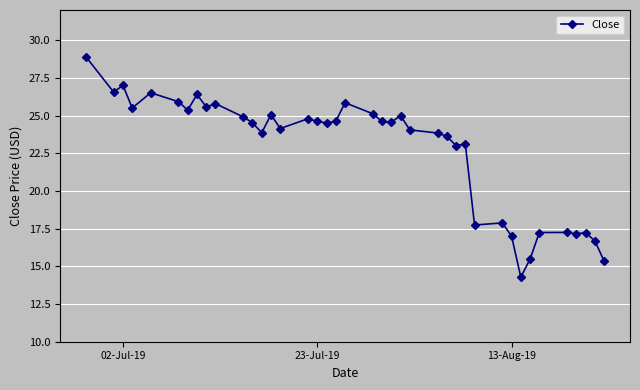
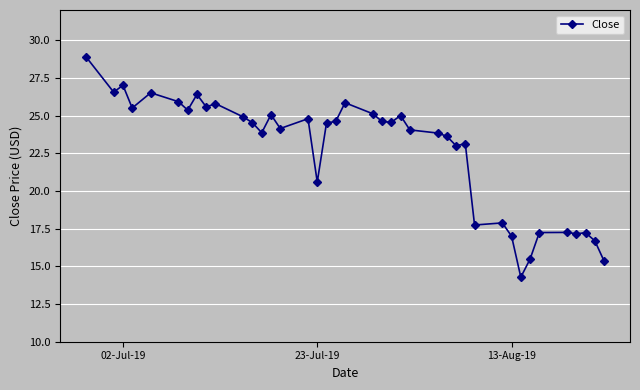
23-Jul-19: 24.6 -> 20.6
